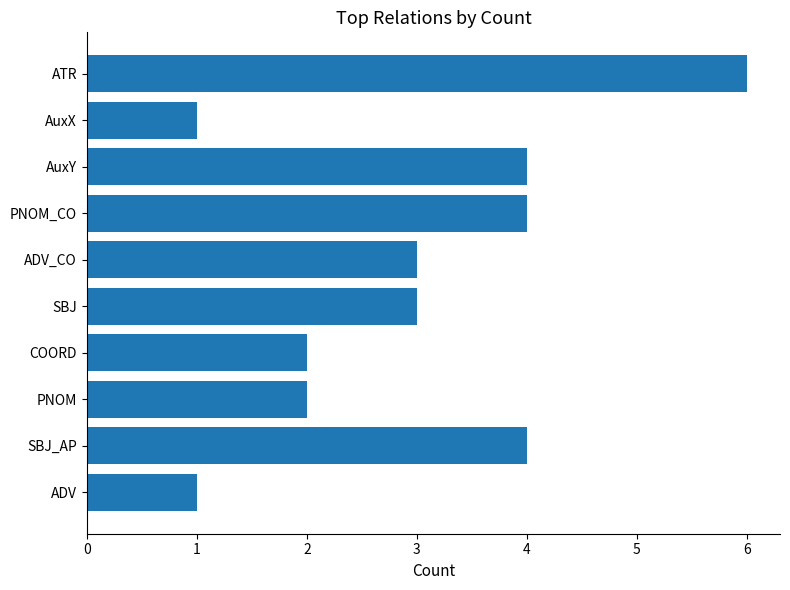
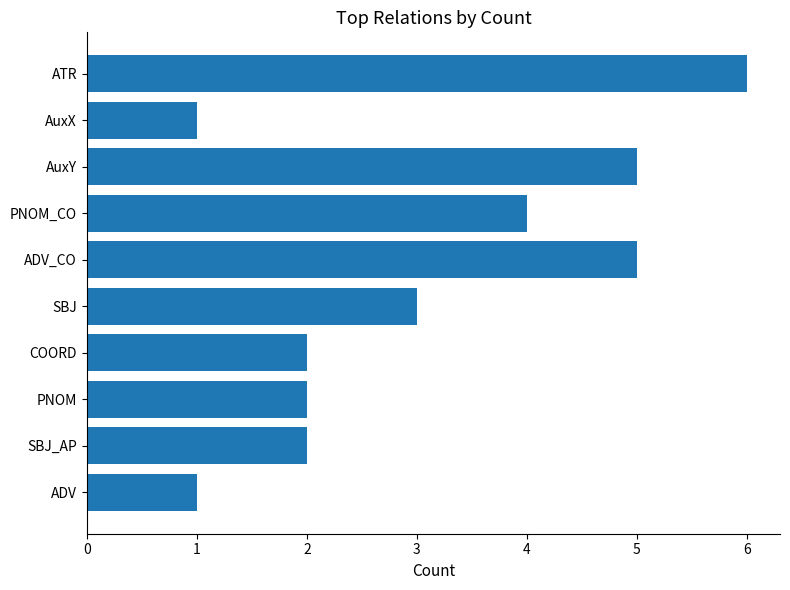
AuxY: 4 -> 5
ADV_CO: 3 -> 5
SBJ_AP: 4 -> 2
